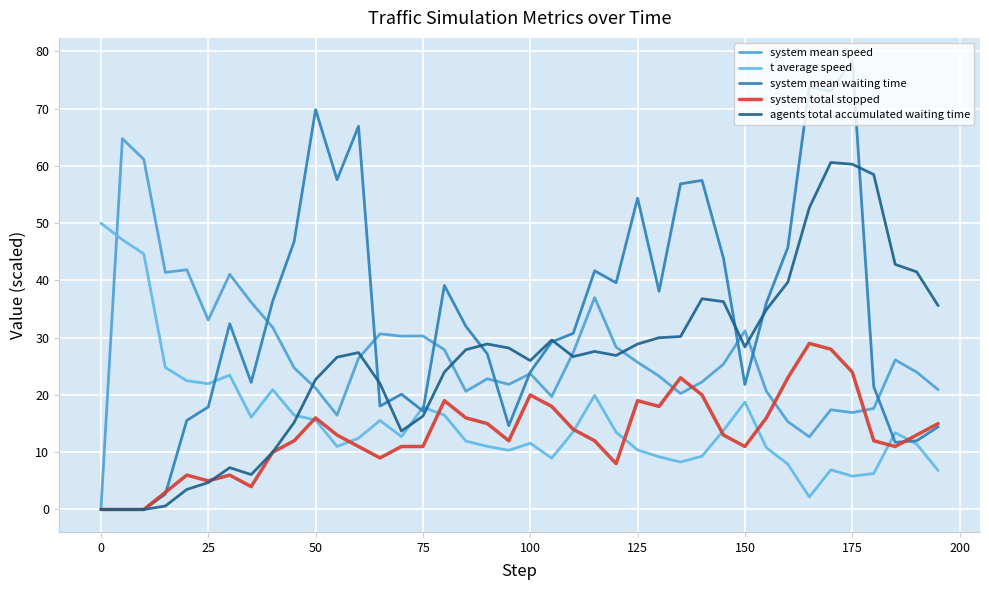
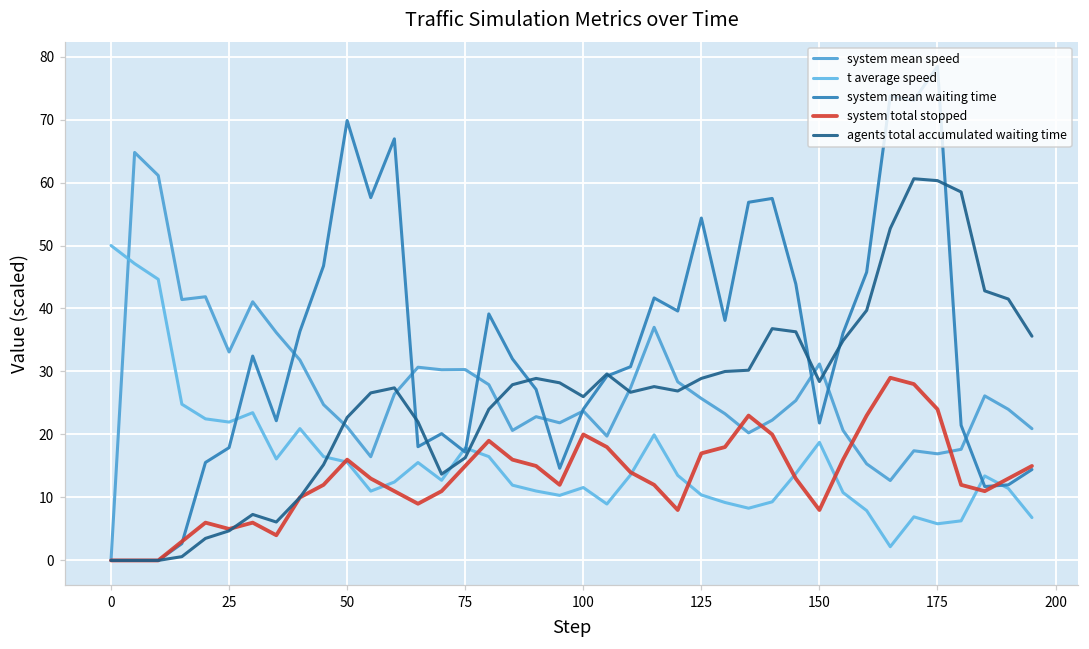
system total stopped, 75: 11 -> 15
system total stopped, 125: 19 -> 17
system total stopped, 150: 11 -> 8
